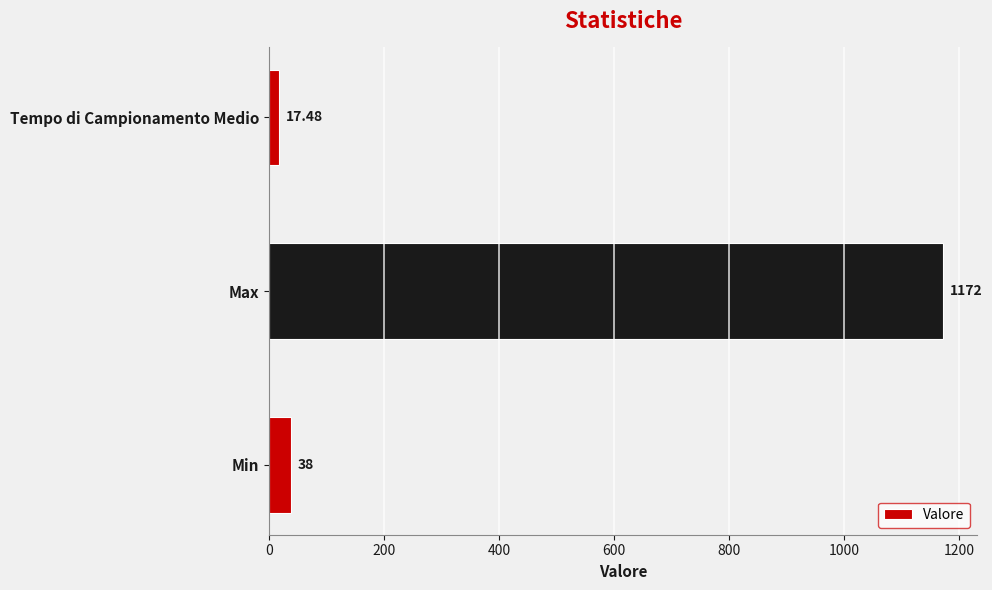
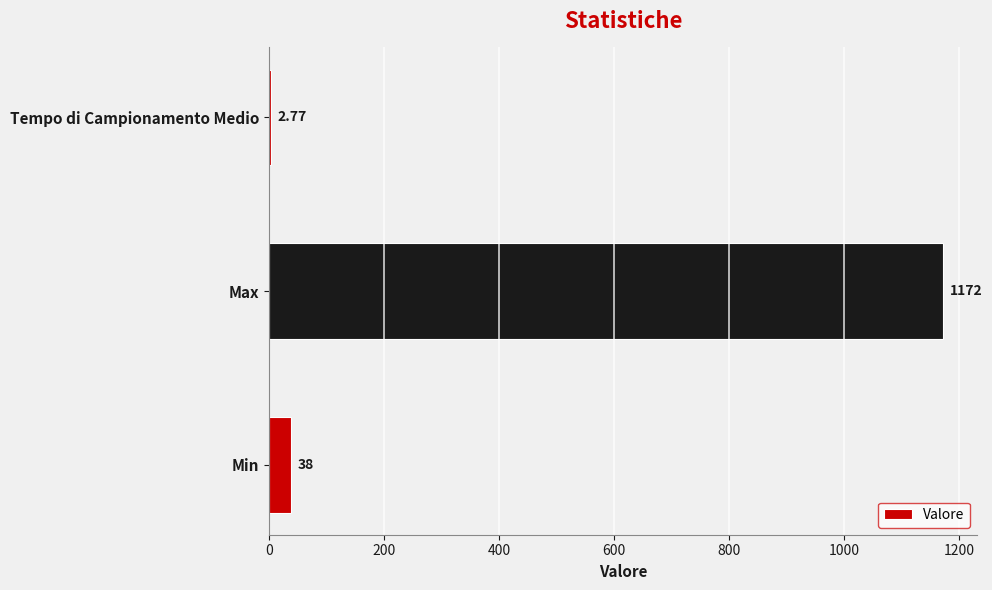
Tempo di Campionamento Medio: 17.48 -> 2.77
